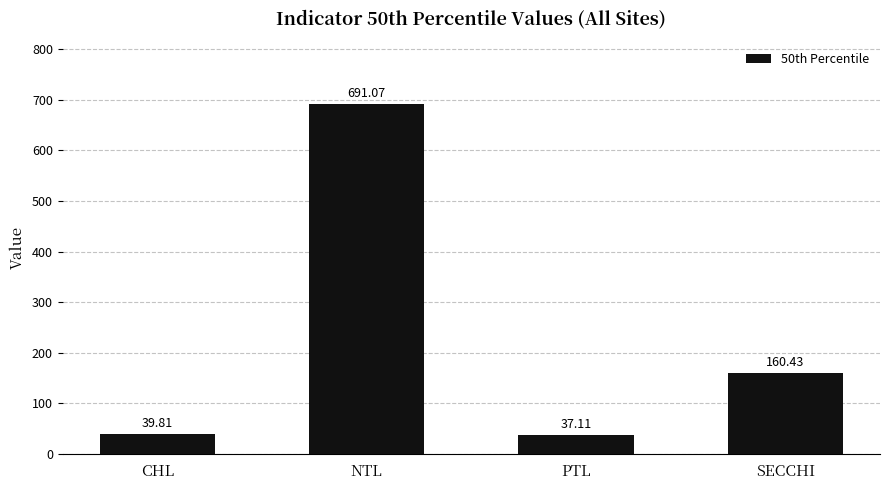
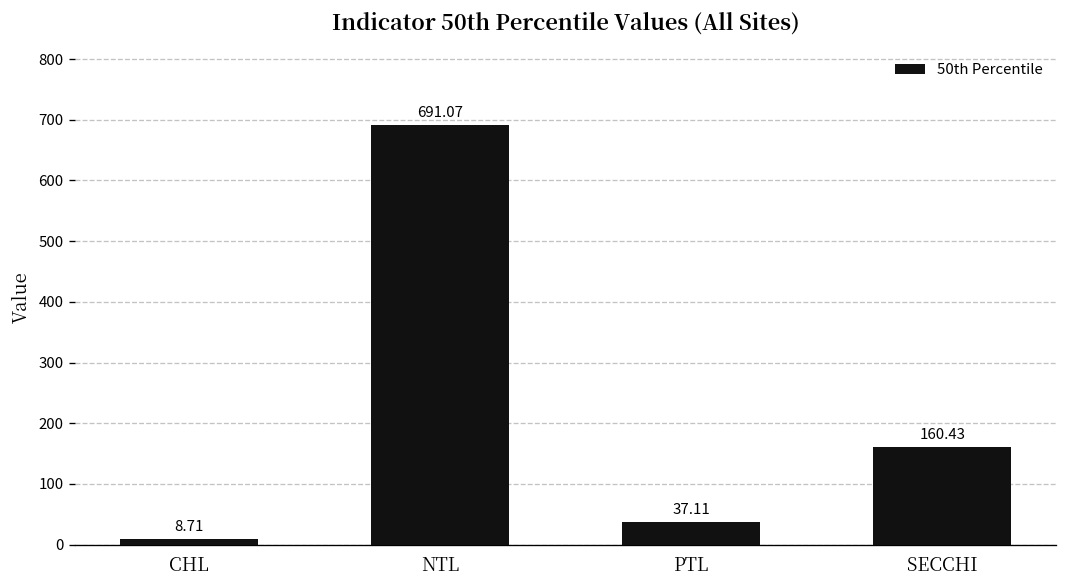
CHL: 39.81 -> 8.71
